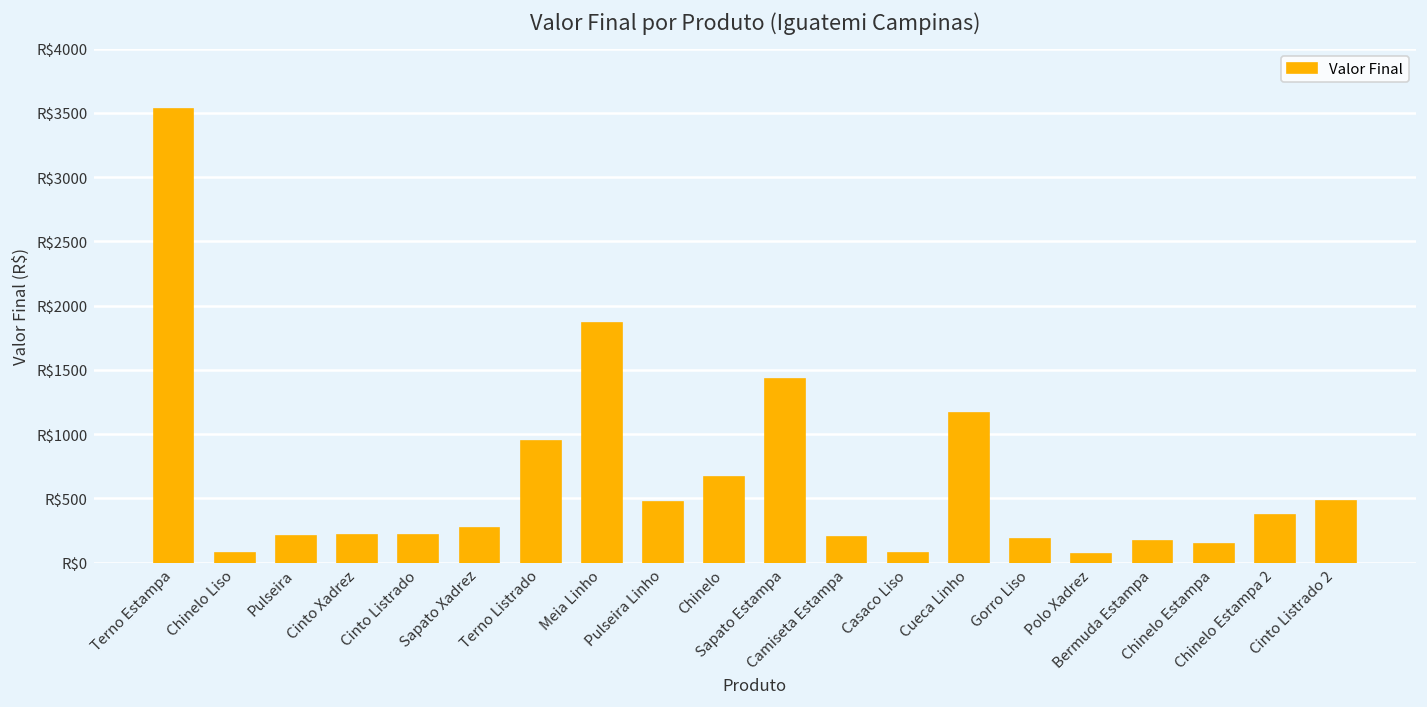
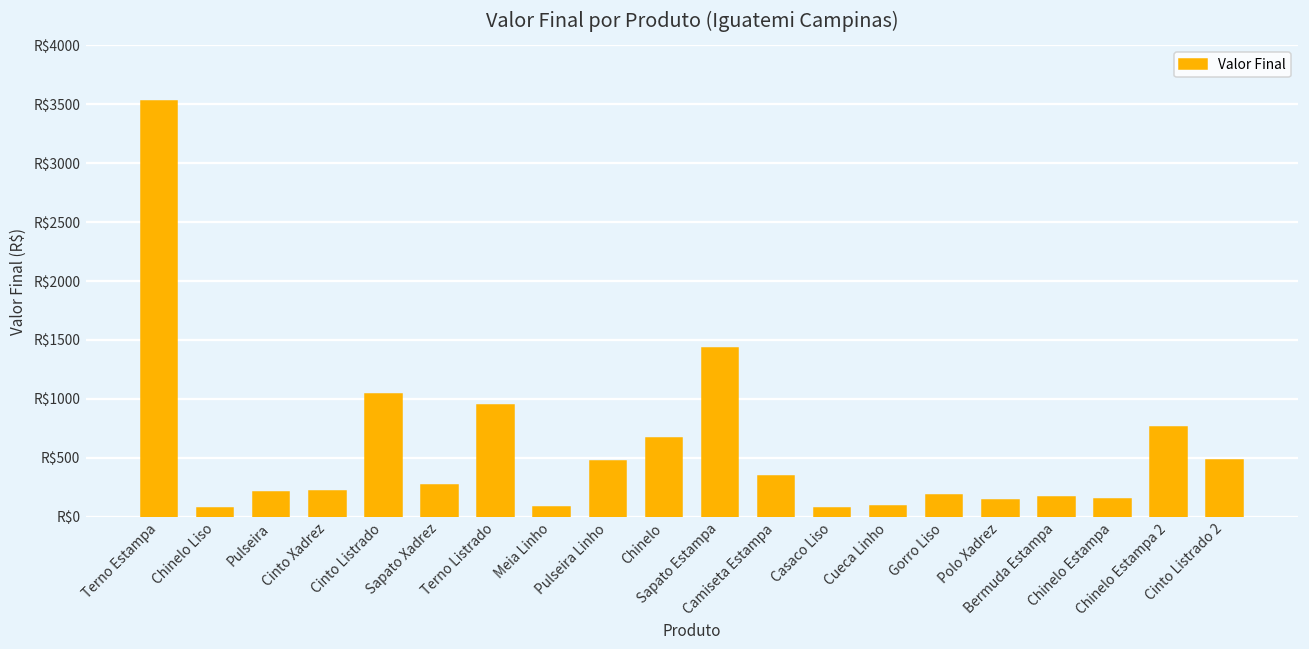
Cinto Listrado: R$210 -> R$1040
Meia Linho: R$1860 -> R$80
Camiseta Estampa: R$200 -> R$340
Cueca Linho: R$1170 -> R$90
Polo Xadrez: R$70 -> R$140
Chinelo Estampa 2: R$370 -> R$760
